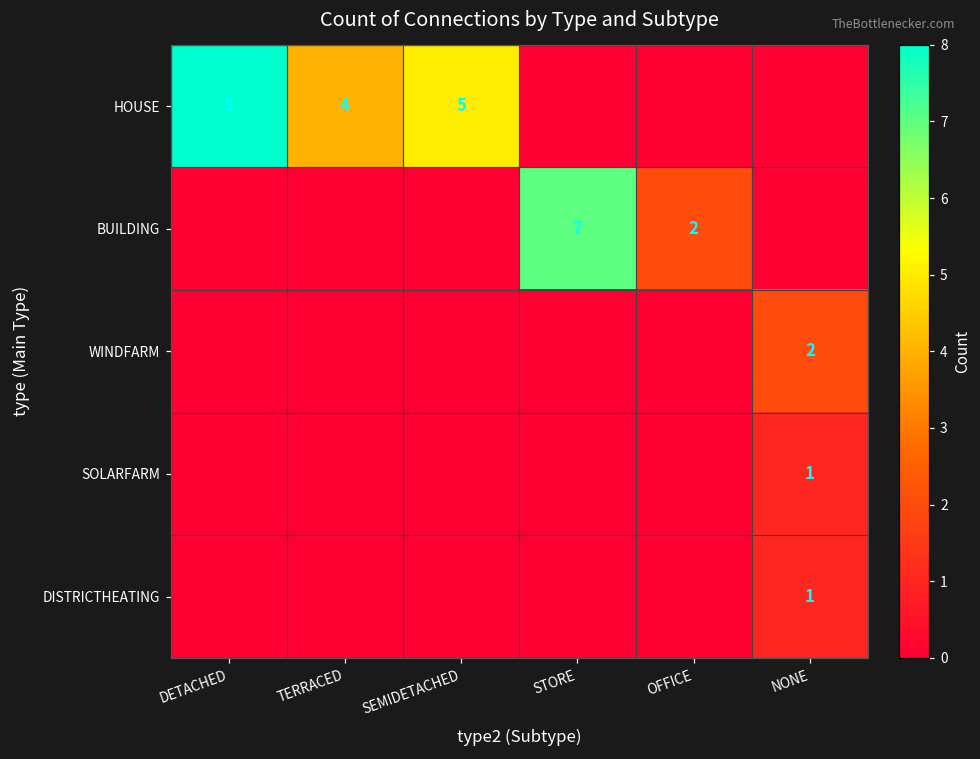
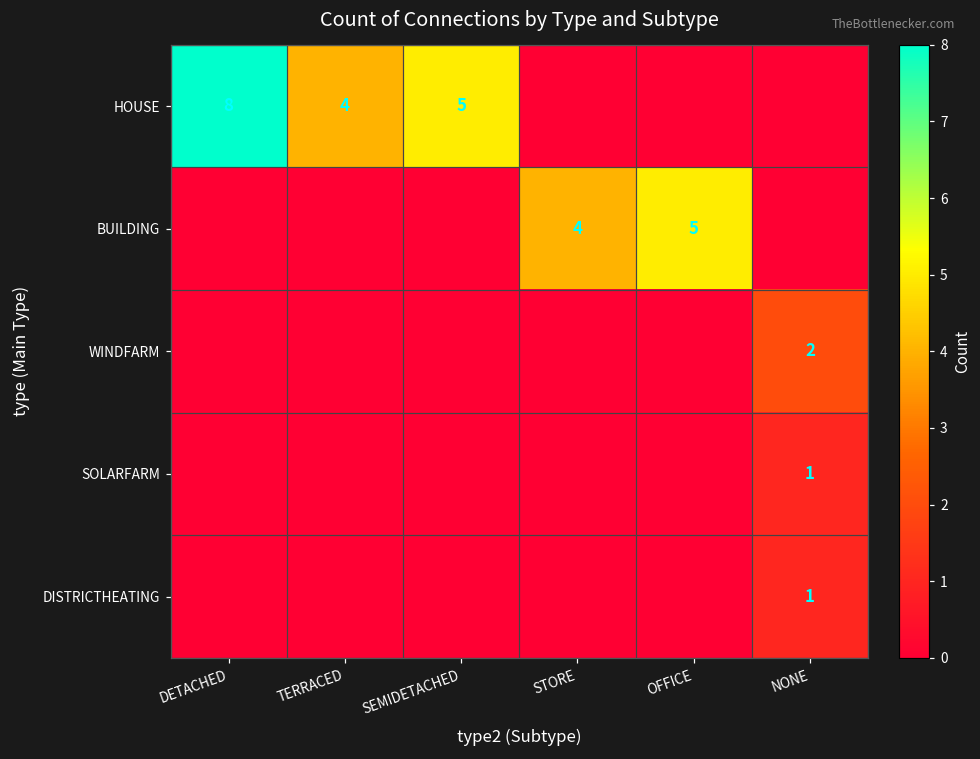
BUILDING, STORE: 7 -> 4
BUILDING, OFFICE: 2 -> 5
